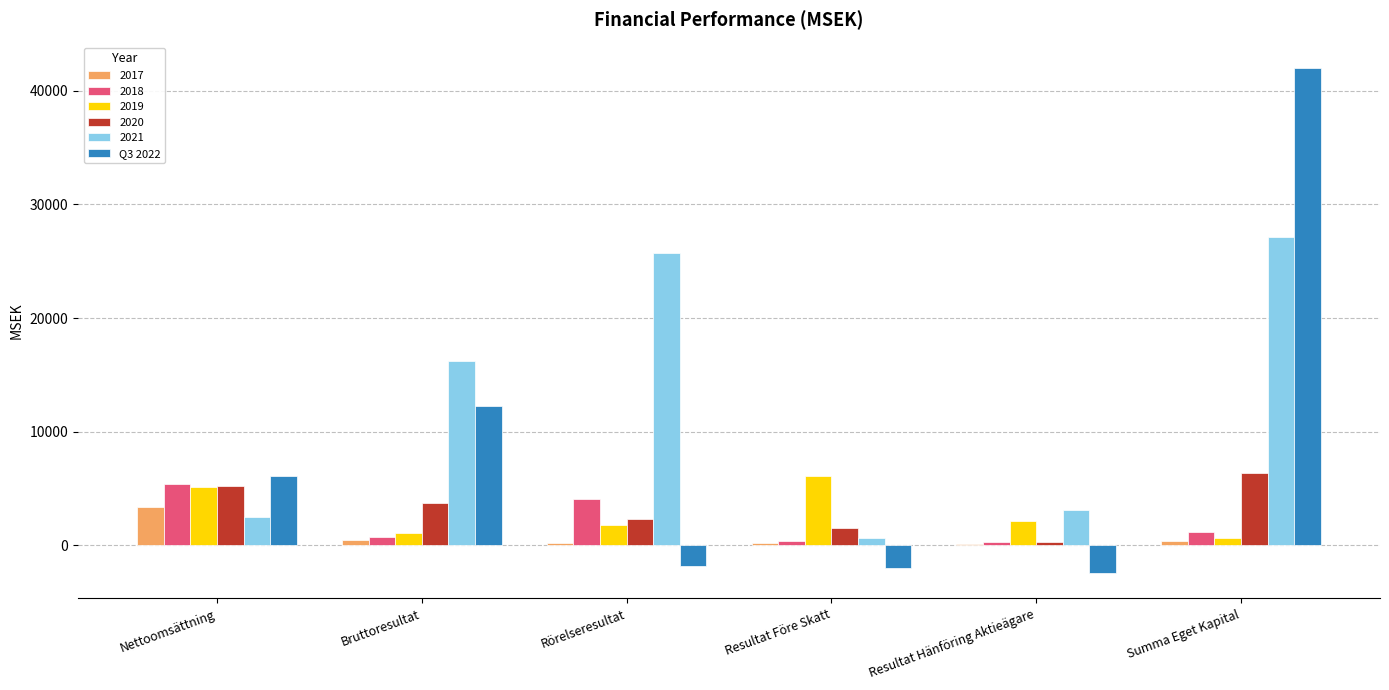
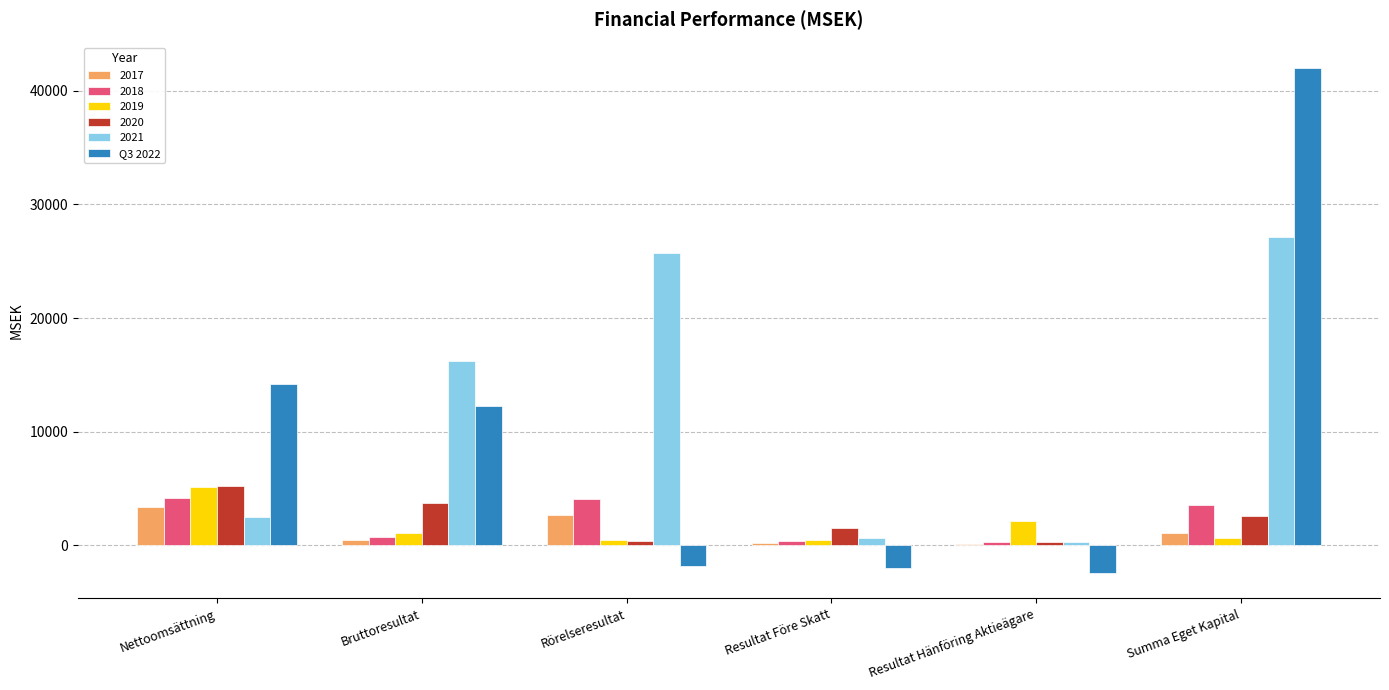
2018, Nettoomsättning: 5400 -> 4100
Q3 2022, Nettoomsättning: 6100 -> 14200
2017, Rörelseresultat: 200 -> 2600
2019, Rörelseresultat: 1800 -> 500
2020, Rörelseresultat: 2300 -> 300
2019, Resultat Före Skatt: 6100 -> 400
2021, Resultat Hänföring Aktieägare: 3100 -> 300
2017, Summa Eget Kapital: 400 -> 1100
2018, Summa Eget Kapital: 1200 -> 3500
2020, Summa Eget Kapital: 6400 -> 2500
